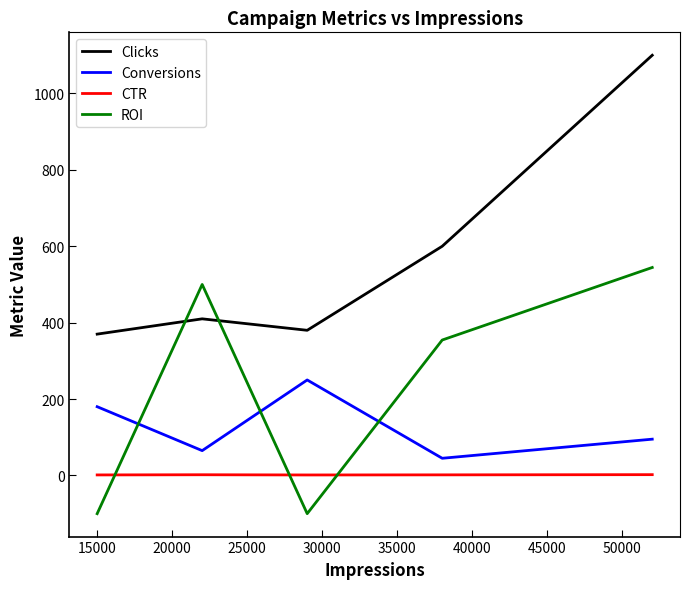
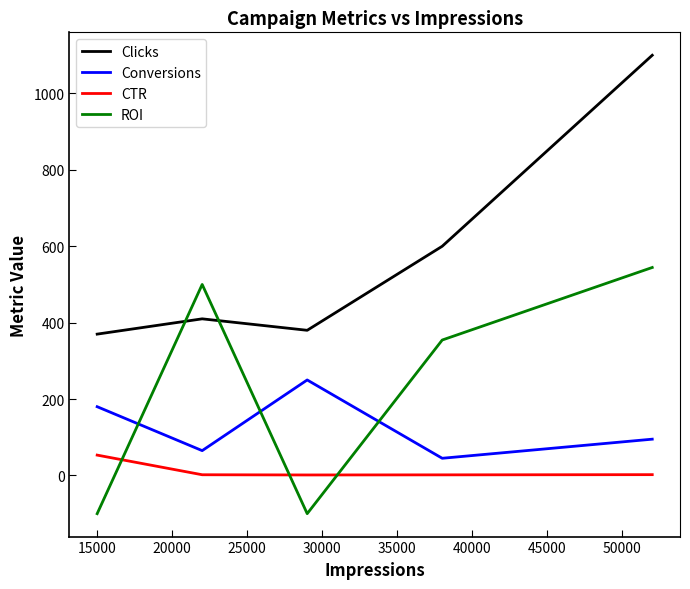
CTR, 15000: 0 -> 50
